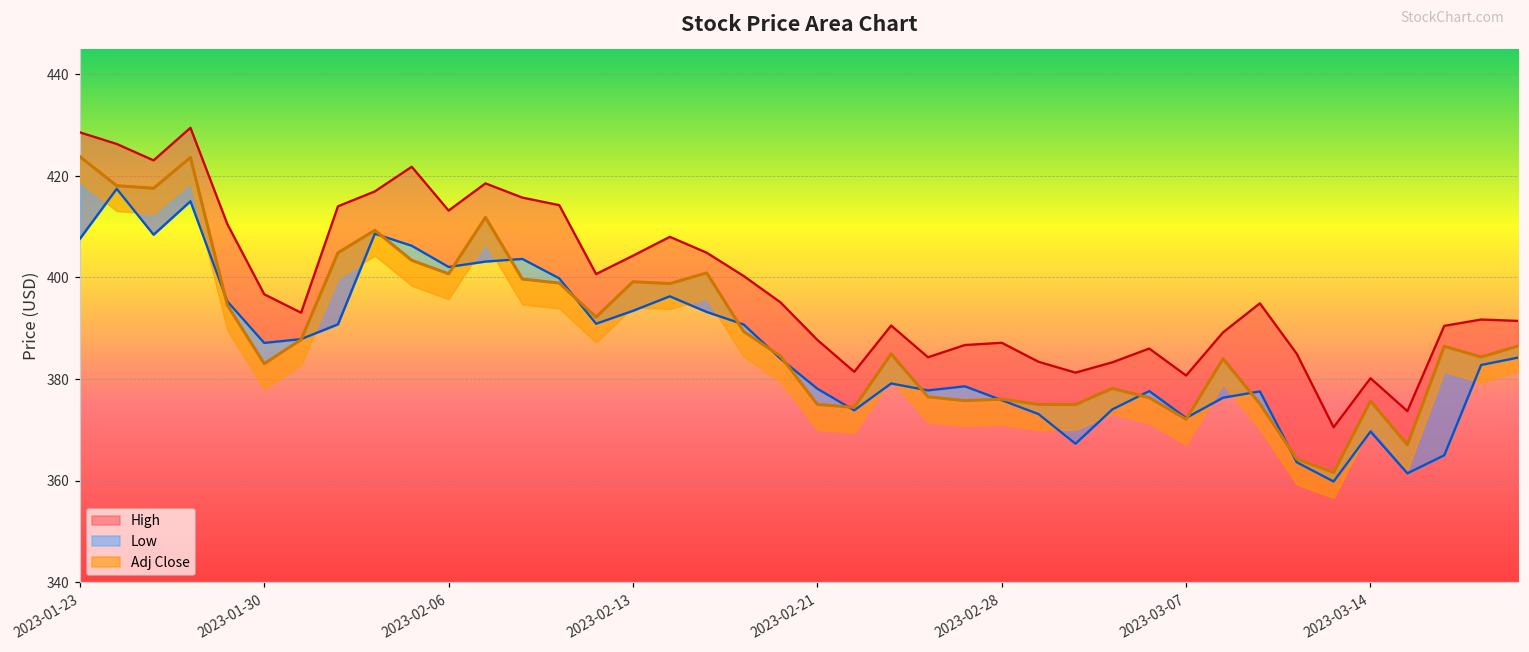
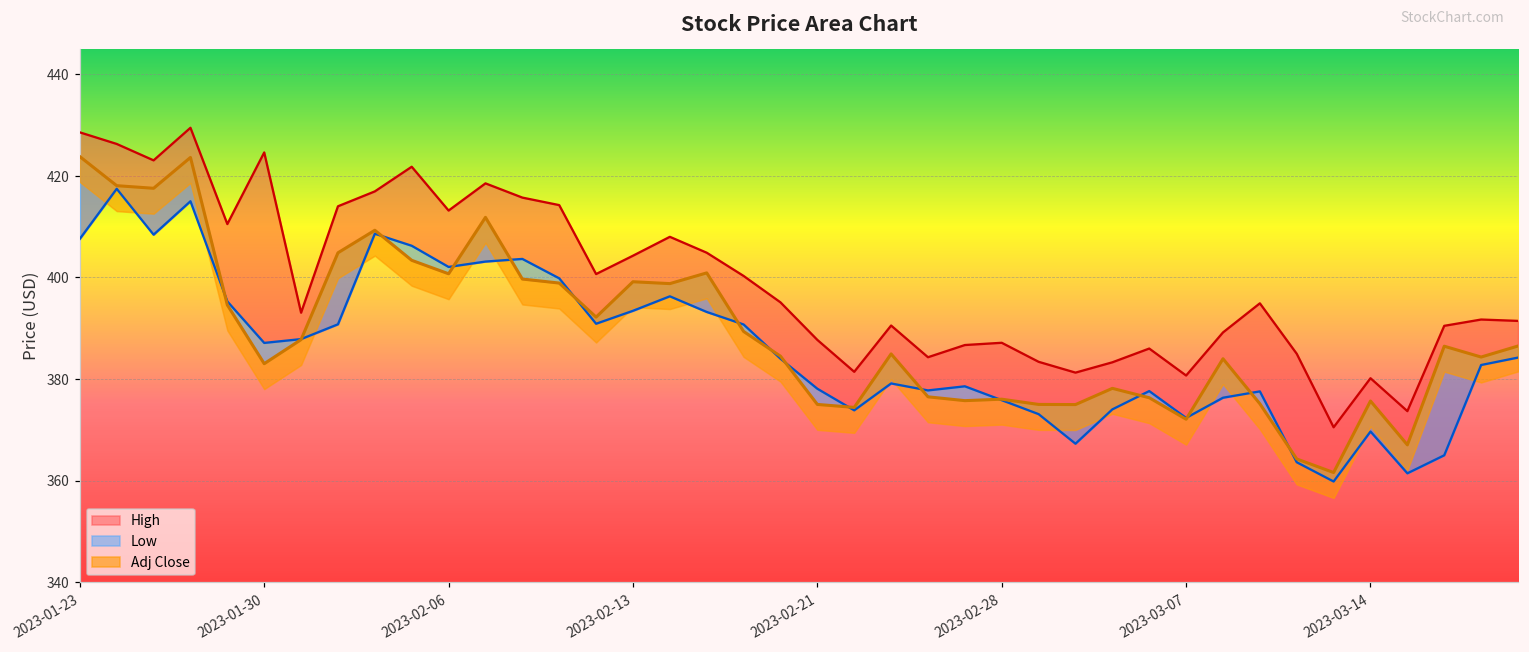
High, 2023-01-30: 397 -> 425
